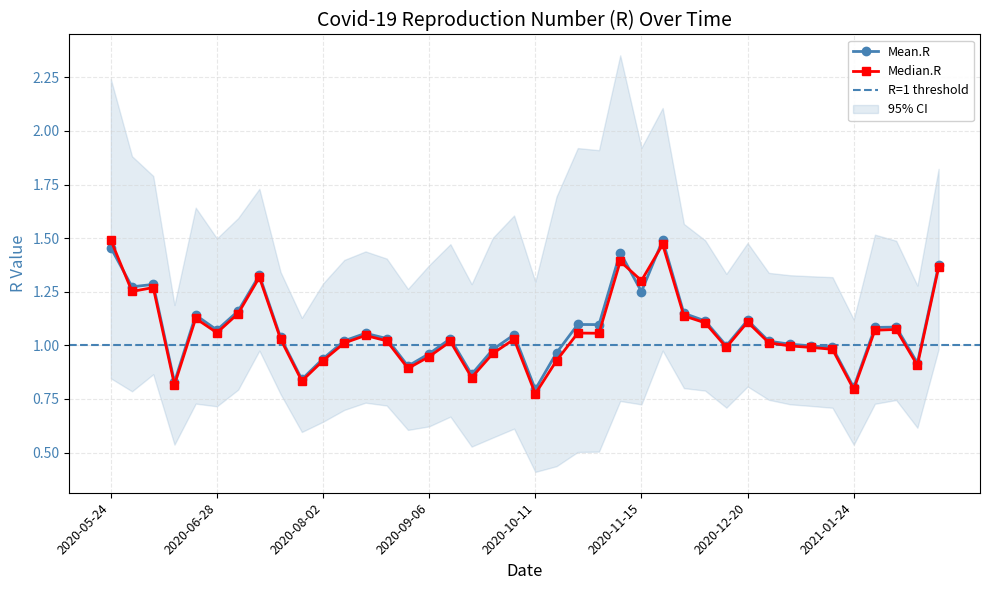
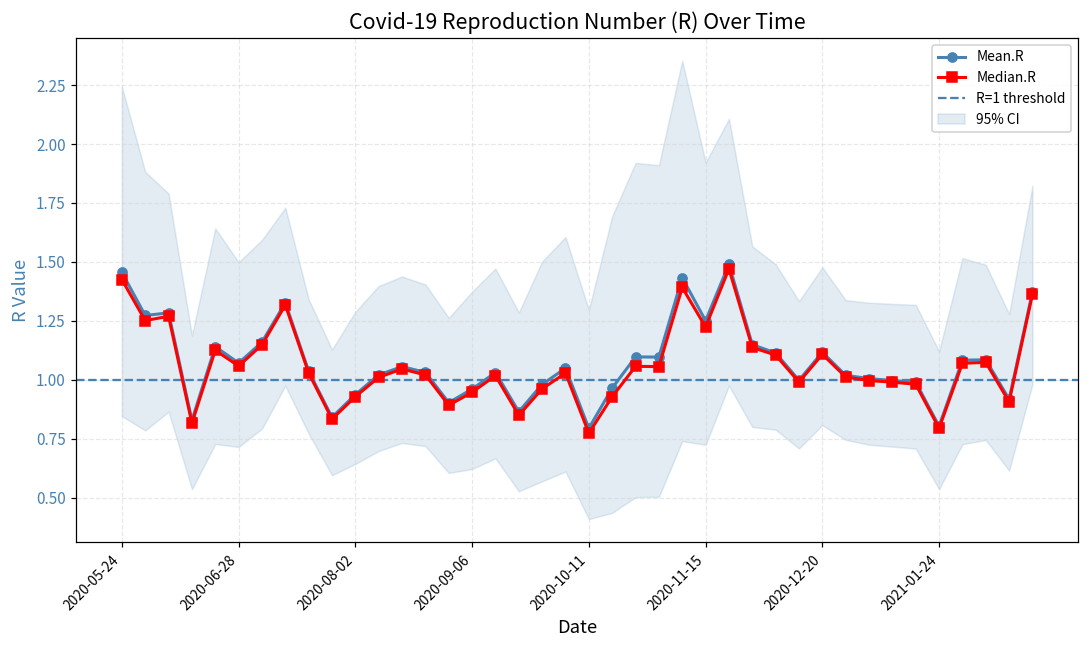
Median.R, 2020-05-24: 1.49 -> 1.43
Median.R, 2020-11-15: 1.30 -> 1.22
